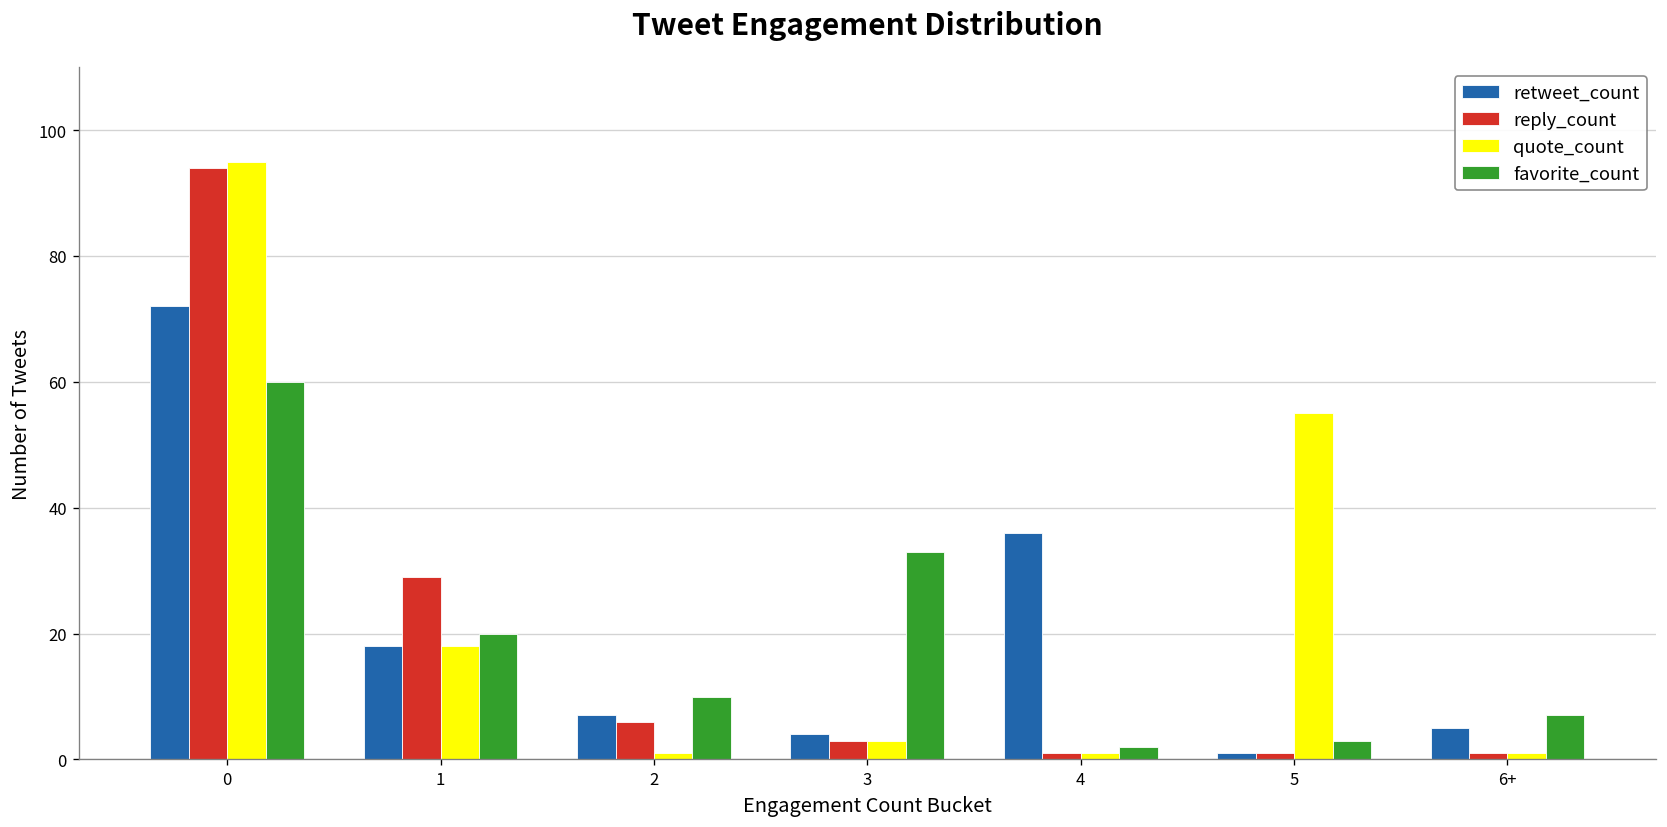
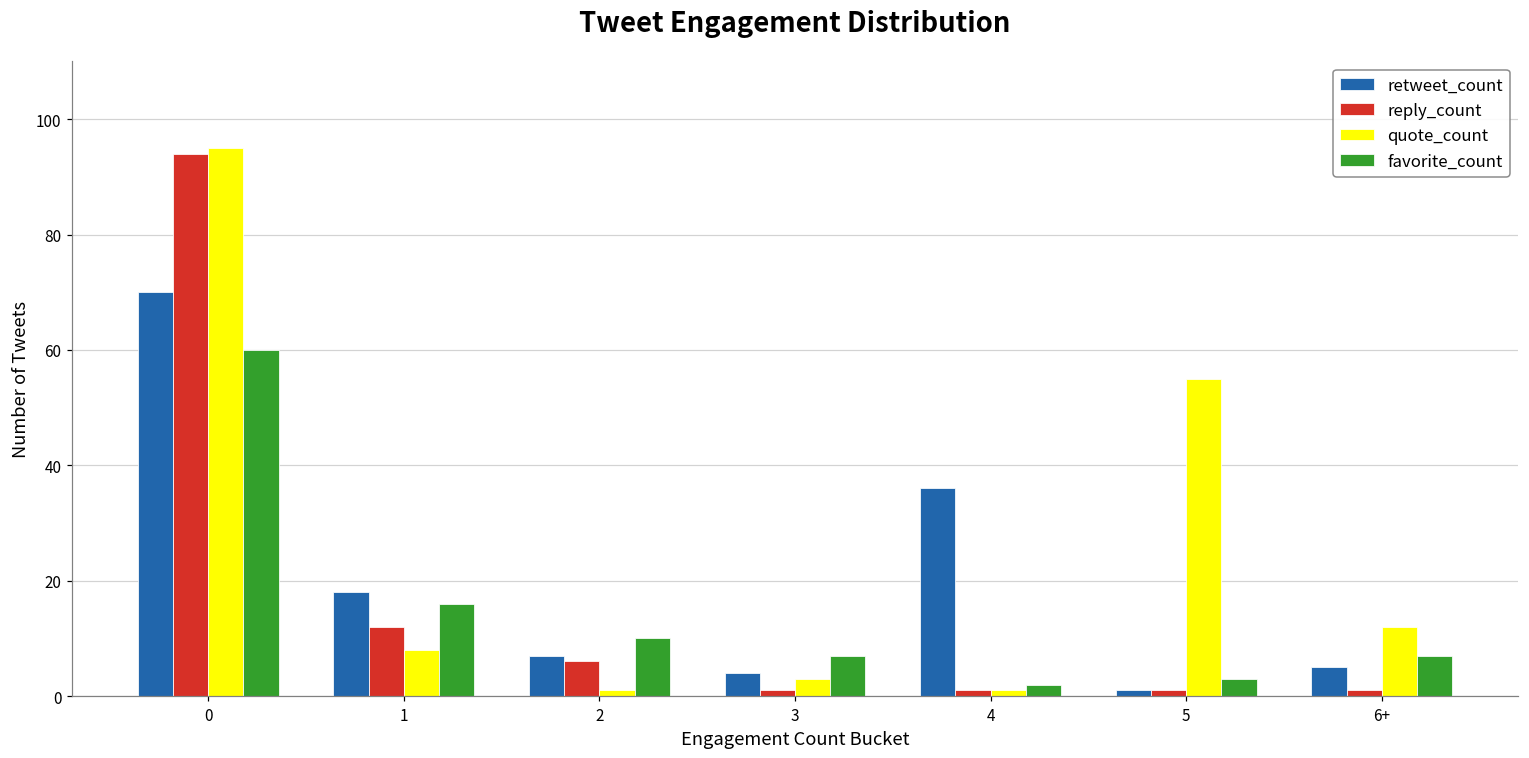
retweet_count, 0: 72 -> 70
reply_count, 1: 29 -> 12
quote_count, 1: 18 -> 8
favorite_count, 1: 20 -> 16
reply_count, 3: 3 -> 1
favorite_count, 3: 33 -> 7
quote_count, 6+: 1 -> 12
